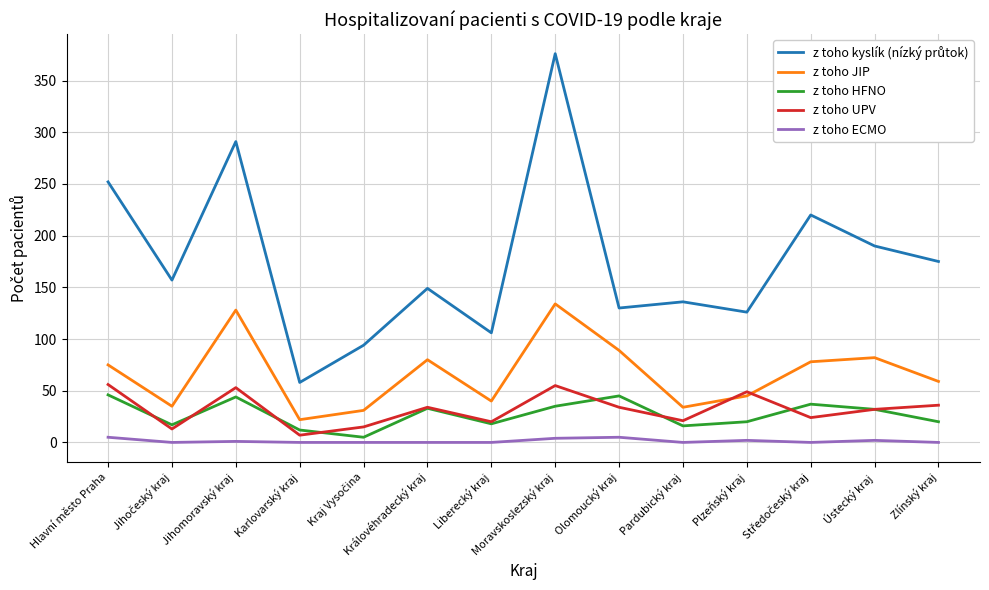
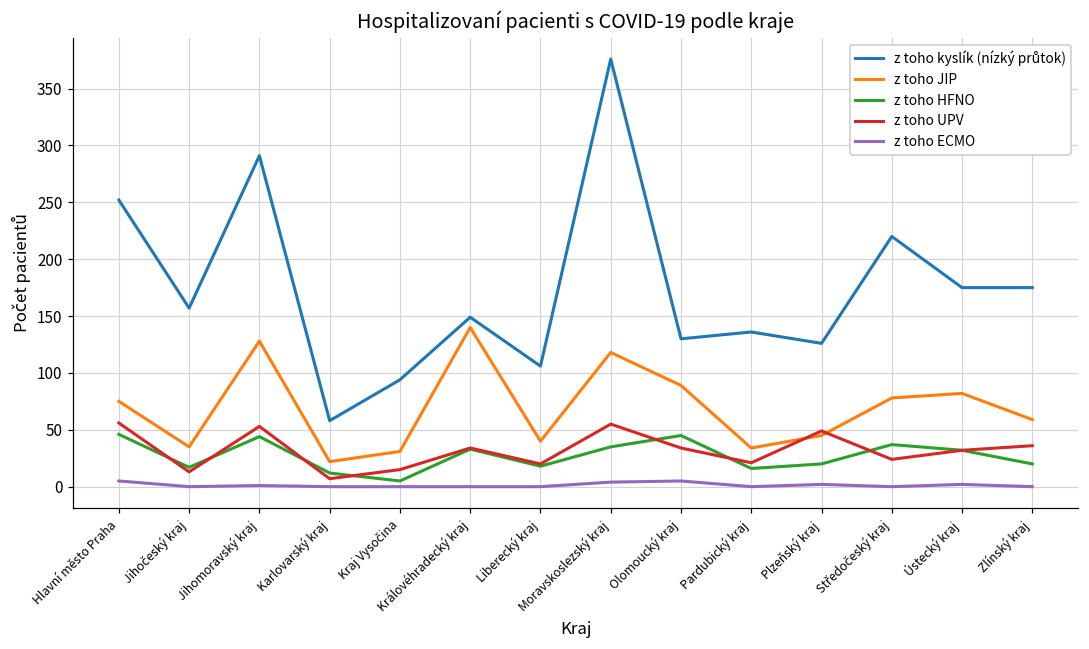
z toho JIP, Královéhradecký kraj: 80 -> 140
z toho JIP, Moravskoslezský kraj: 134 -> 118
z toho kyslík (nízký průtok), Ústecký kraj: 190 -> 175
